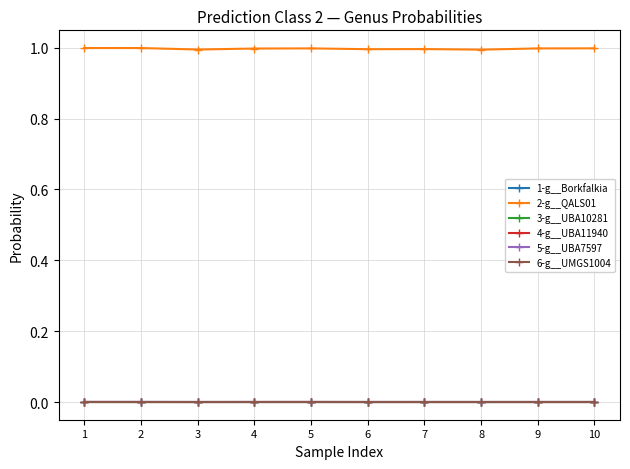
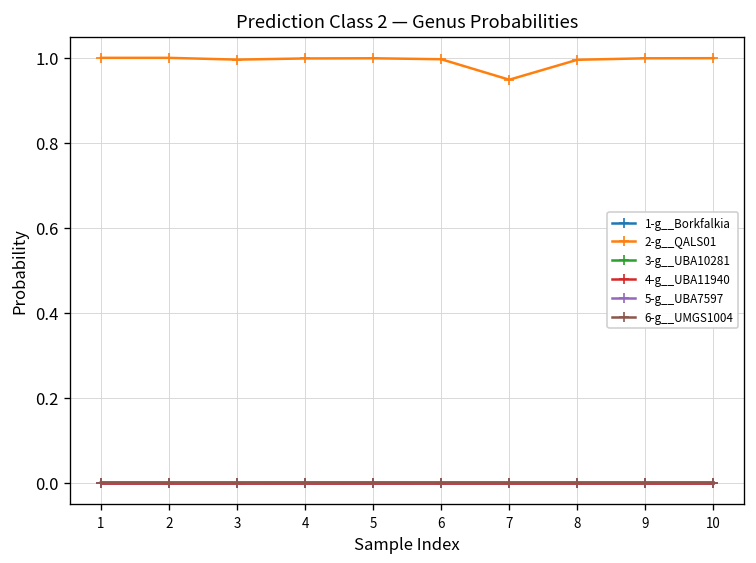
2-g__QALS01, 7: 1.00 -> 0.95
